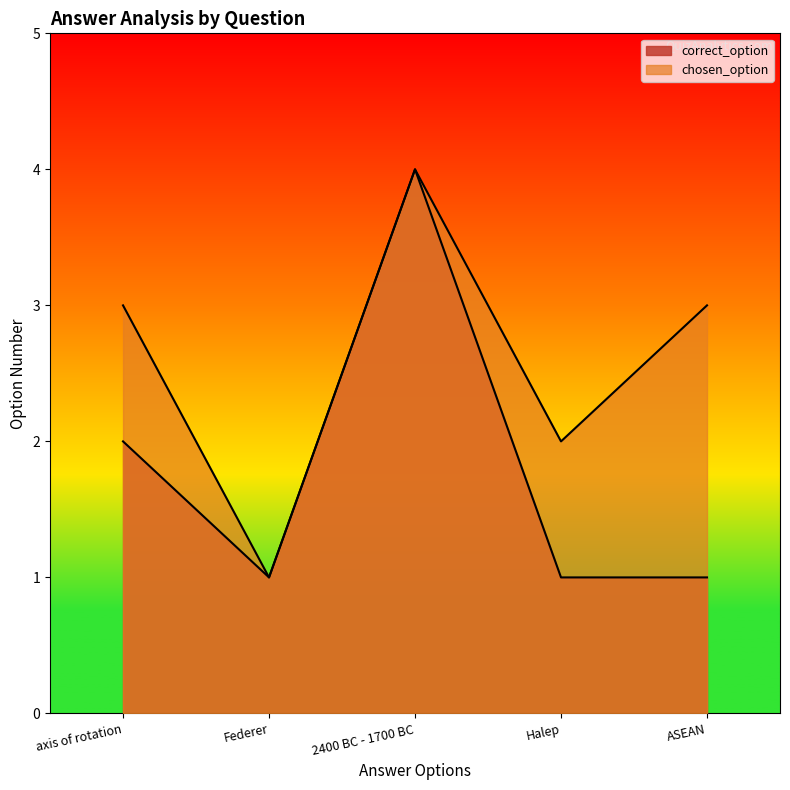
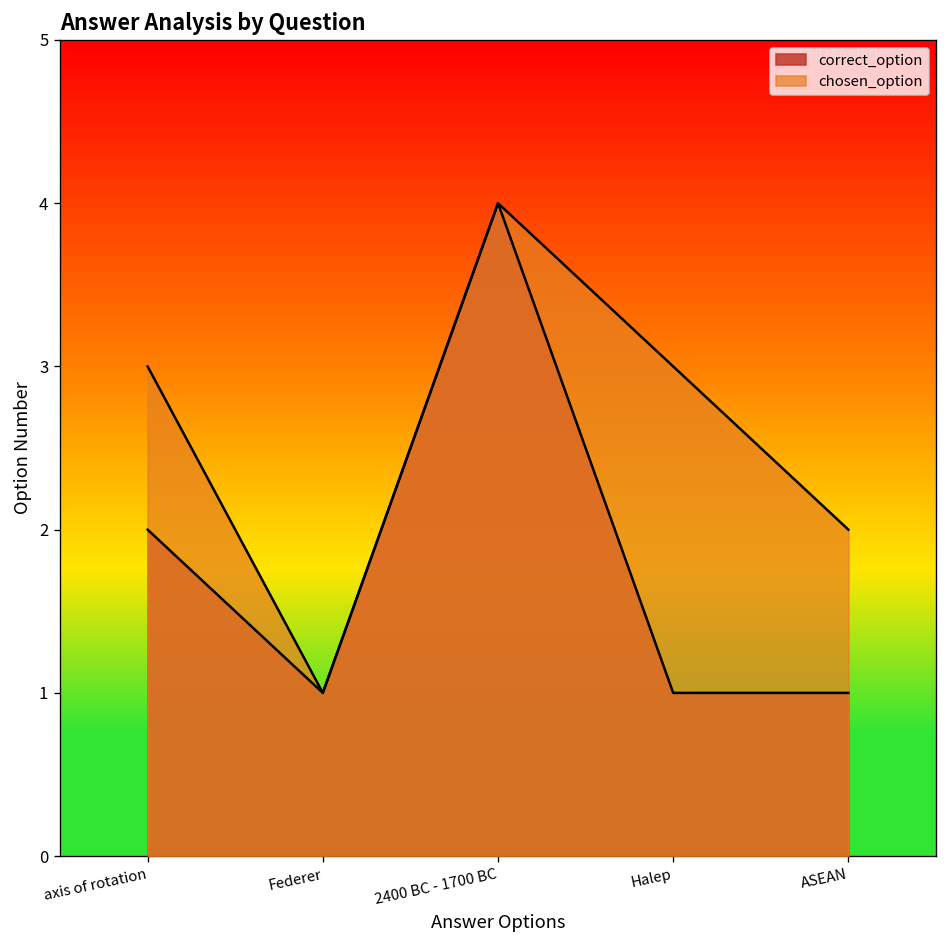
chosen_option, Halep: 2 -> 3
chosen_option, ASEAN: 3 -> 2
